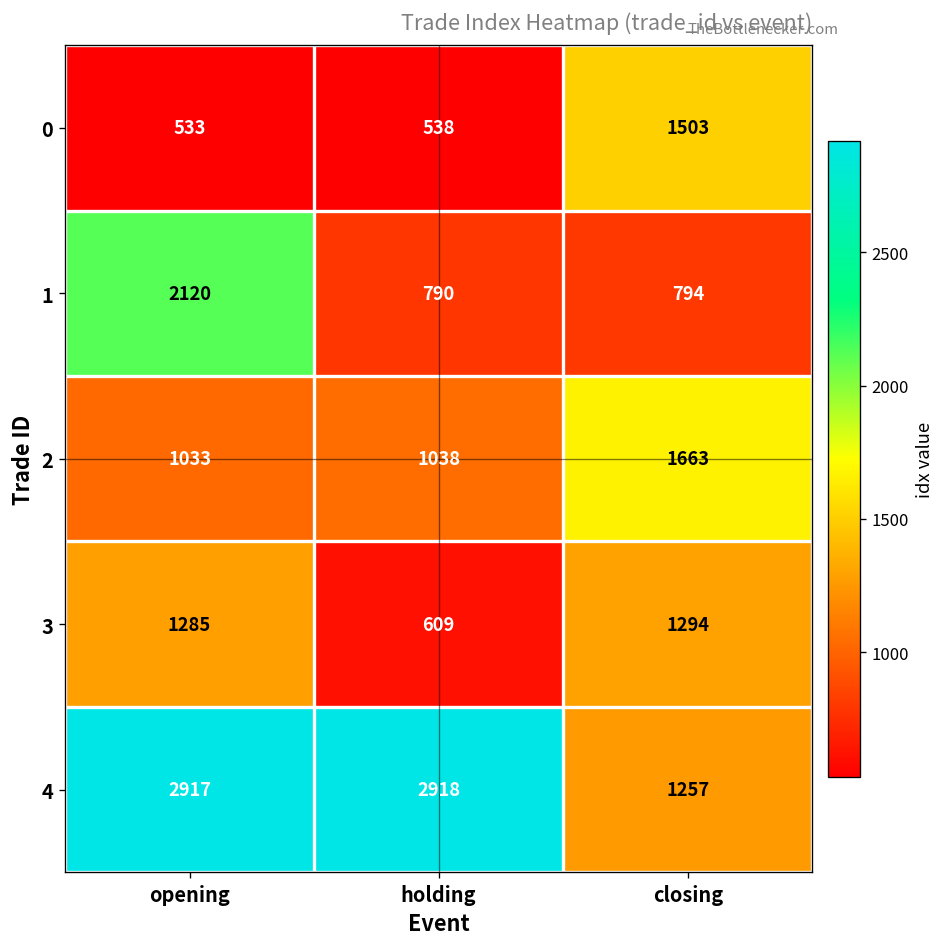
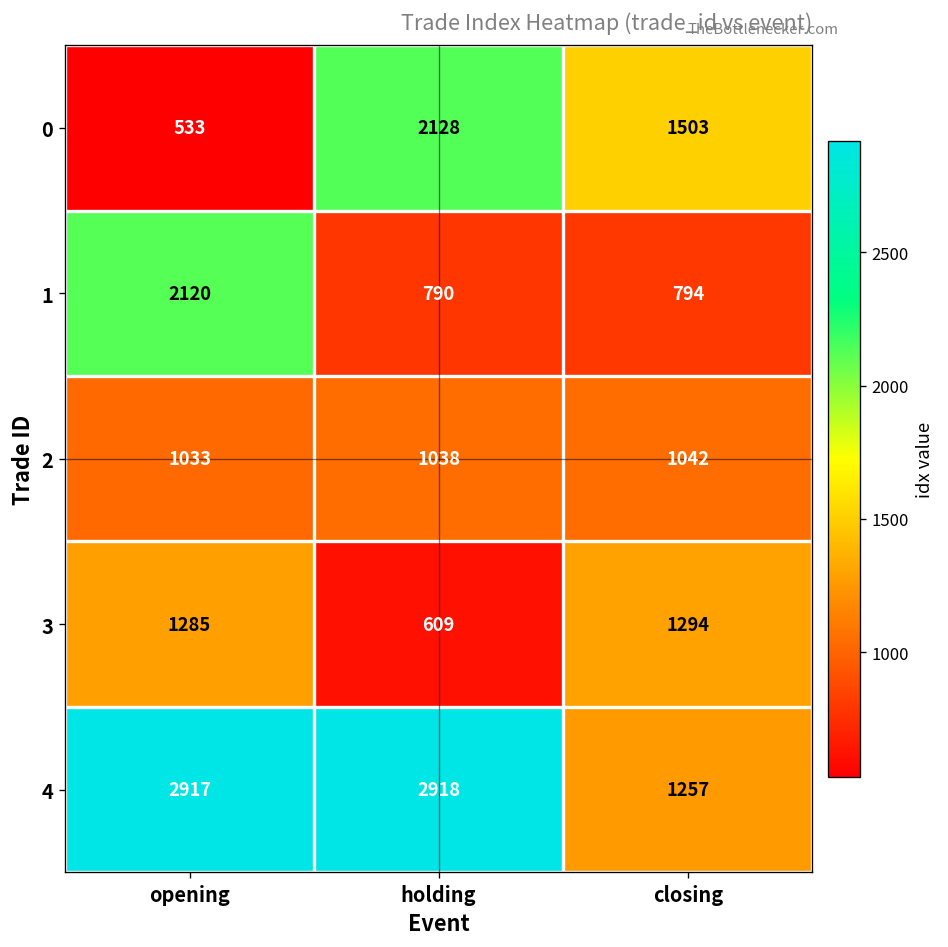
0, holding: 538 -> 2128
2, closing: 1663 -> 1042
